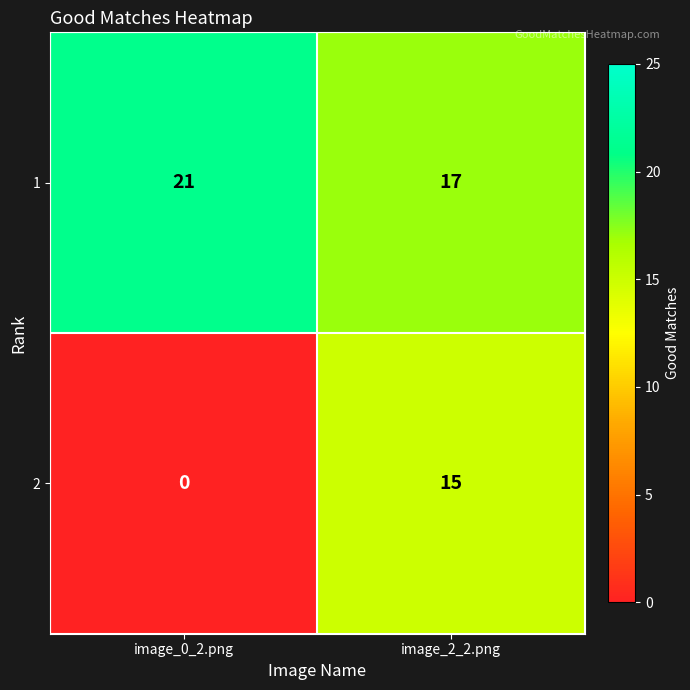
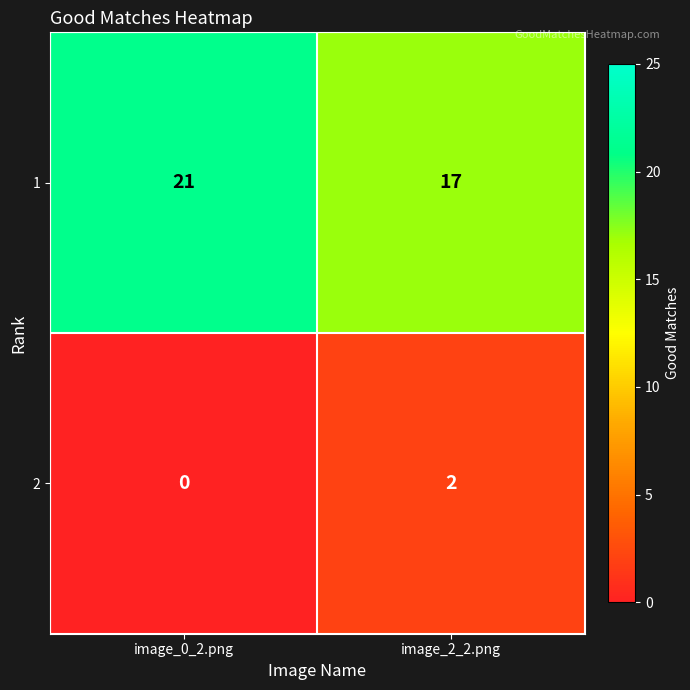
2, image_2_2.png: 15 -> 2
